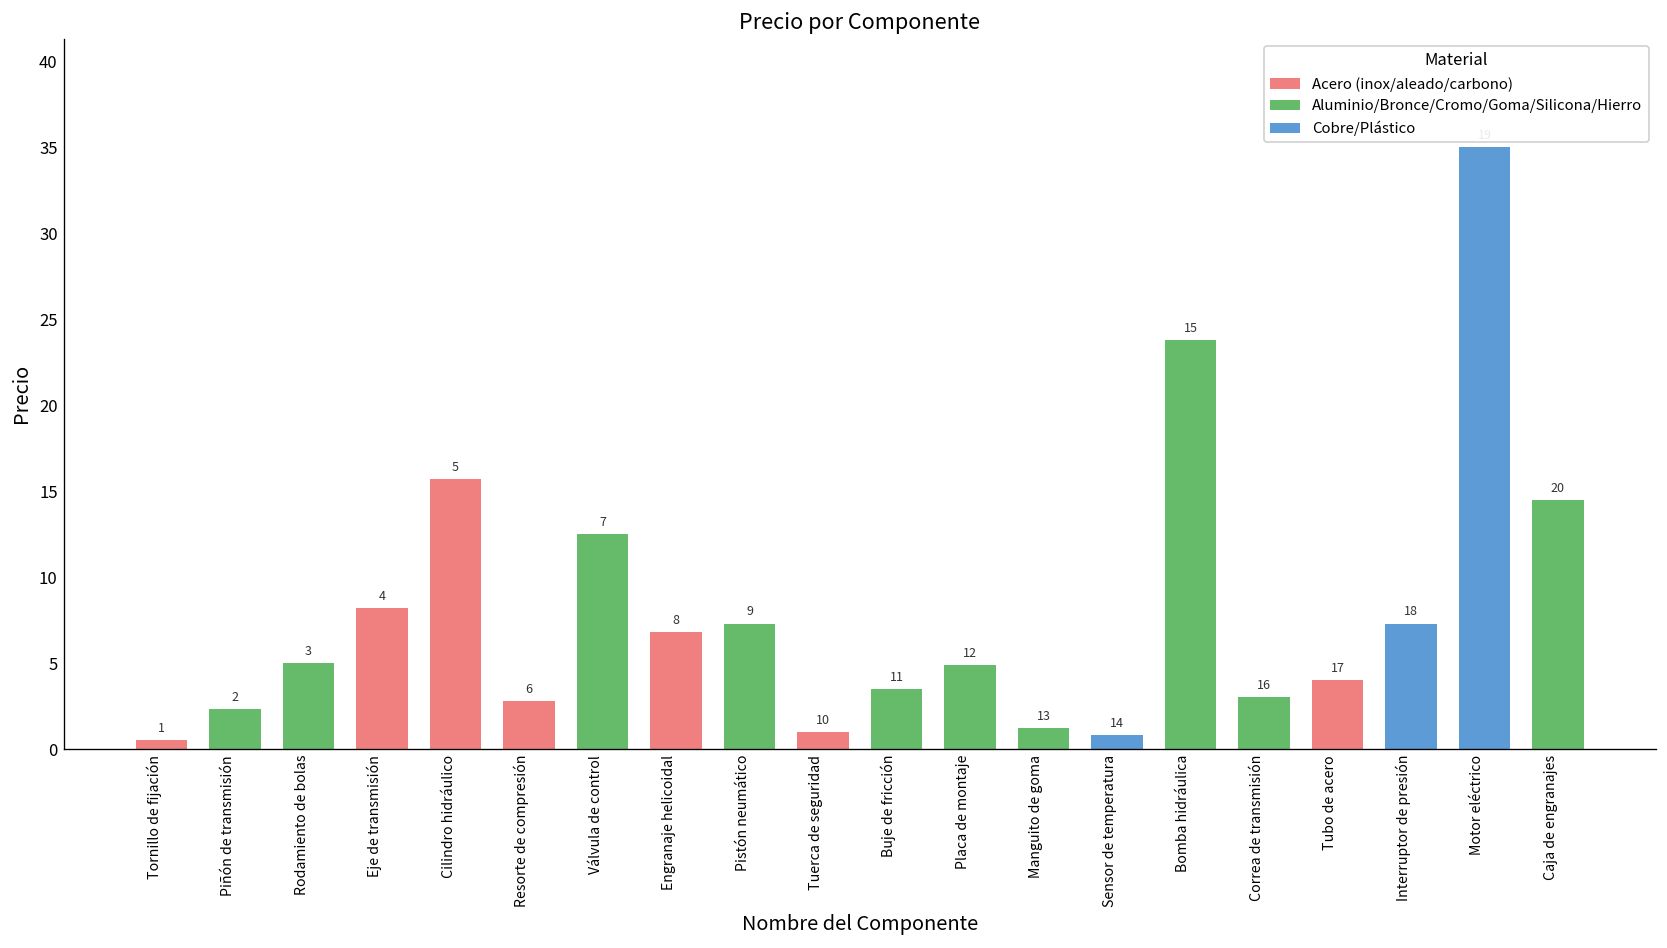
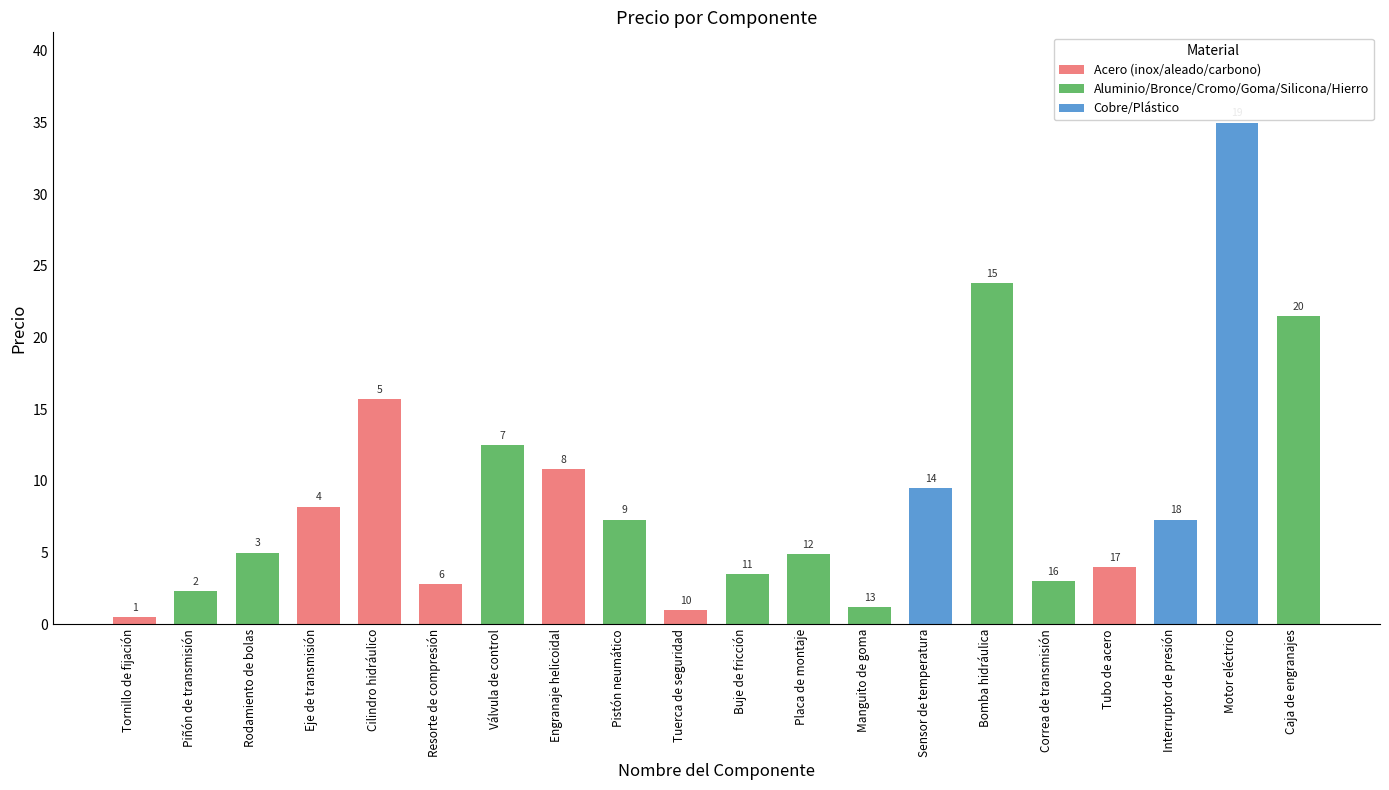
Engranaje helicoidal: 6.8 -> 10.8
Sensor de temperatura: 0.8 -> 9.5
Caja de engranajes: 14.5 -> 21.5
